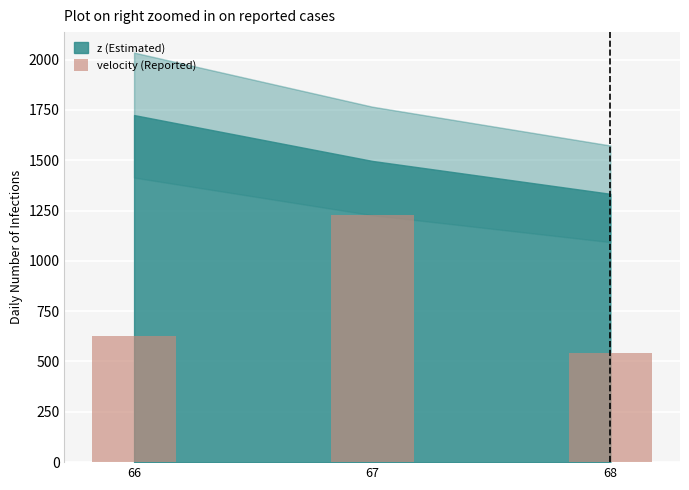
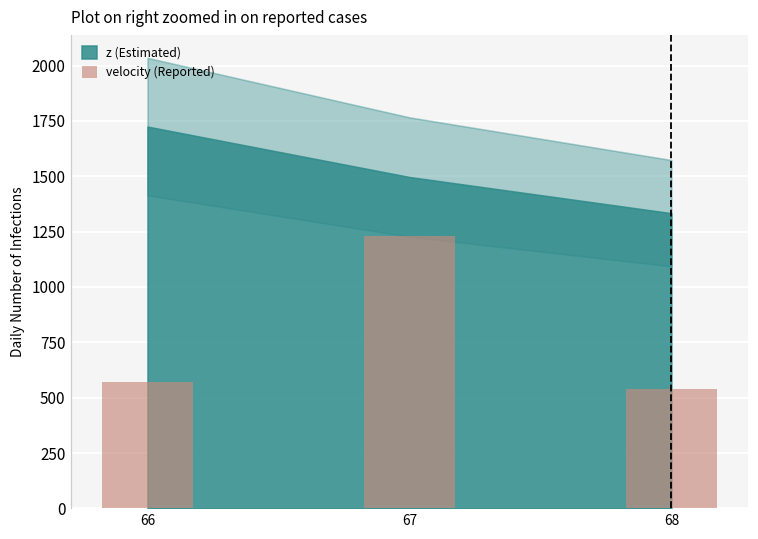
velocity (Reported), 66: 630 -> 570
